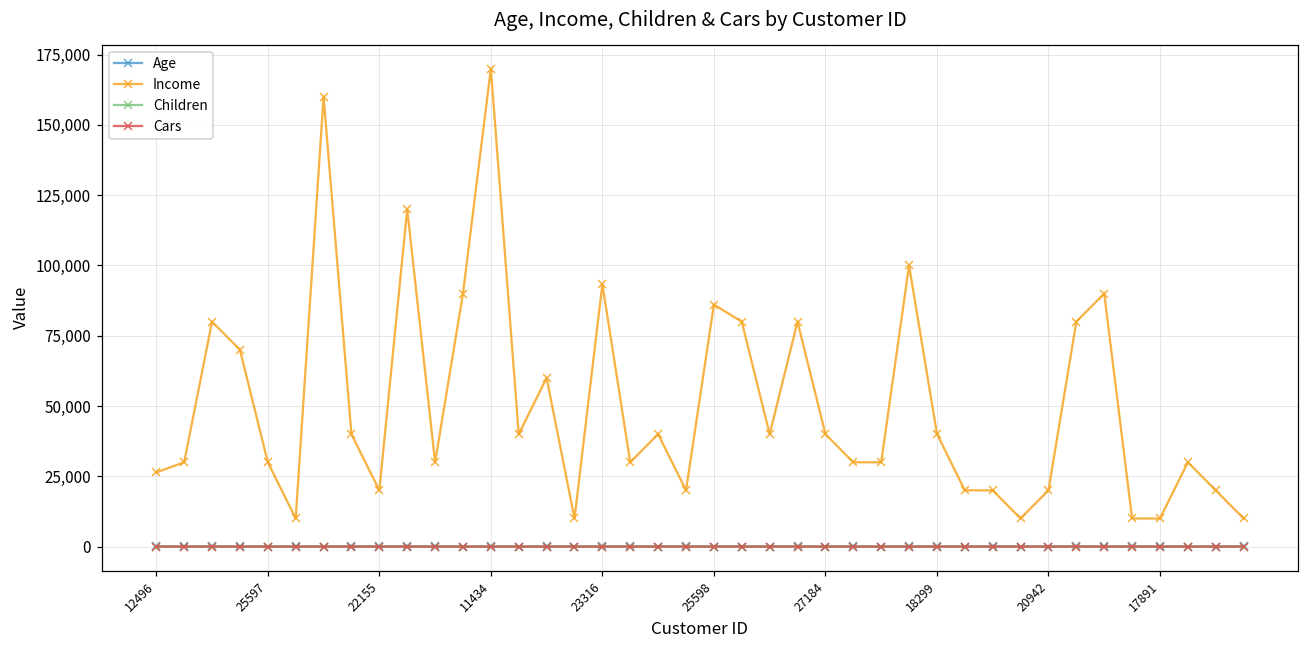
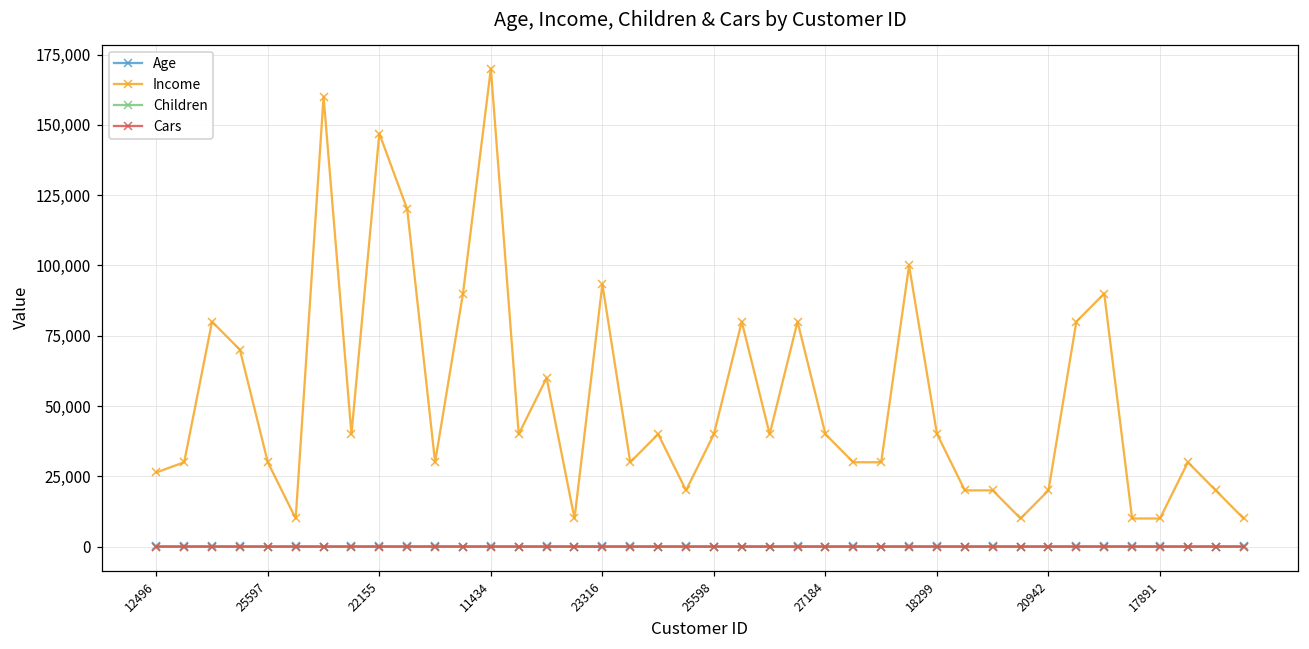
Income, 22155: 20,000 -> 147,000
Income, 25598: 86,000 -> 40,000
